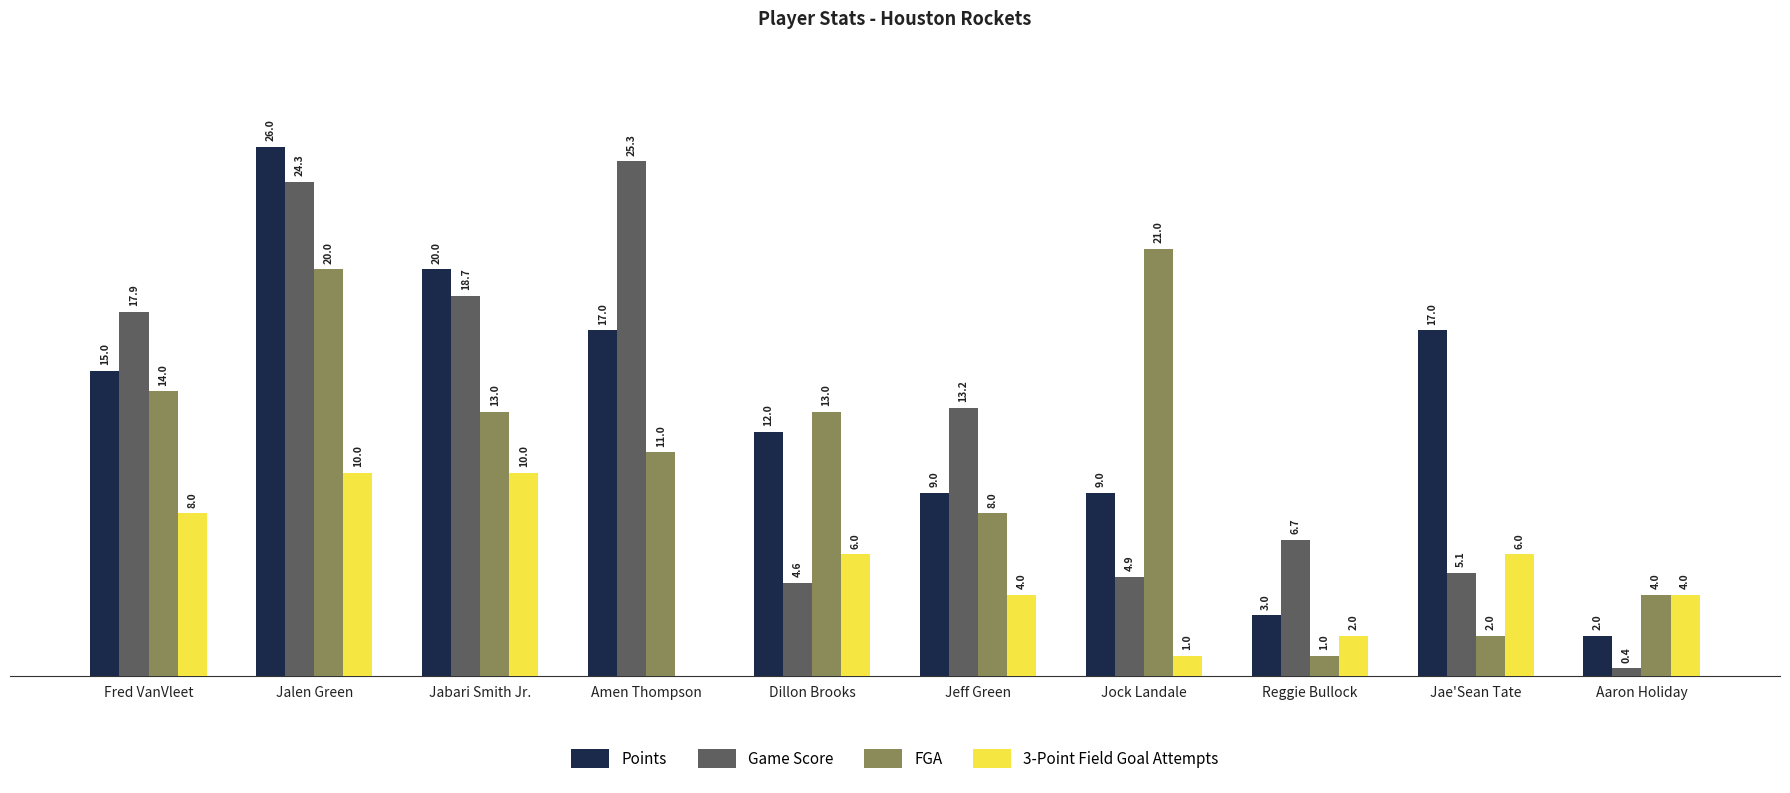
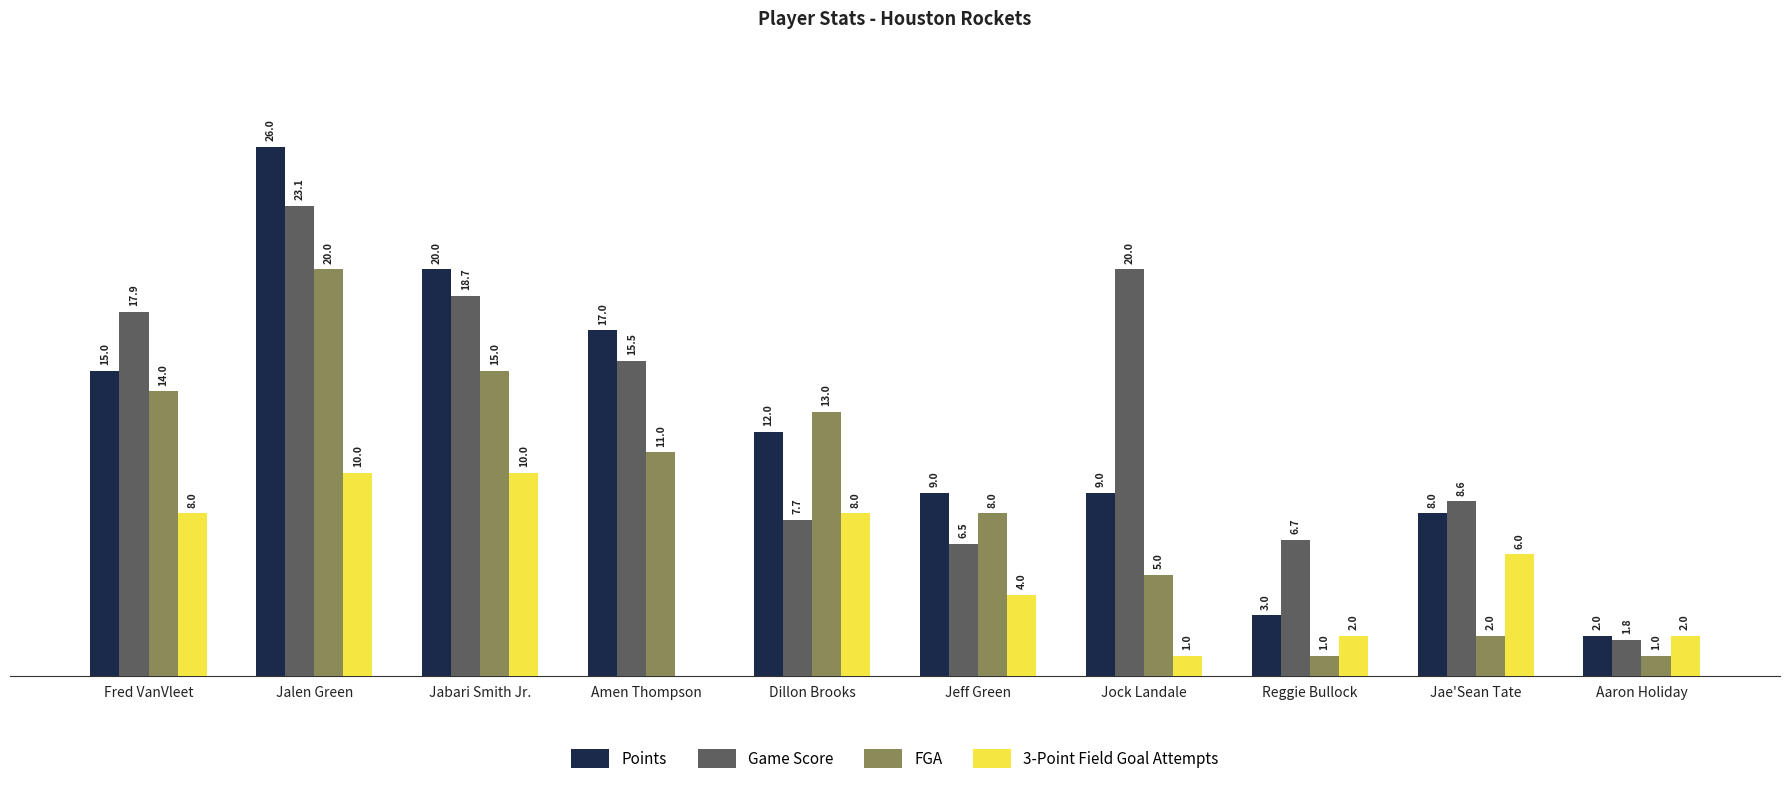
Game Score, Jalen Green: 24.3 -> 23.1
FGA, Jabari Smith Jr.: 13.0 -> 15.0
Game Score, Amen Thompson: 25.3 -> 15.5
Game Score, Dillon Brooks: 4.6 -> 7.7
3-Point Field Goal Attempts, Dillon Brooks: 6.0 -> 8.0
Game Score, Jeff Green: 13.2 -> 6.5
Game Score, Jock Landale: 4.9 -> 20.0
FGA, Jock Landale: 21.0 -> 5.0
Points, Jae'Sean Tate: 17.0 -> 8.0
Game Score, Jae'Sean Tate: 5.1 -> 8.6
Game Score, Aaron Holiday: 0.4 -> 1.8
FGA, Aaron Holiday: 4.0 -> 1.0
3-Point Field Goal Attempts, Aaron Holiday: 4.0 -> 2.0
